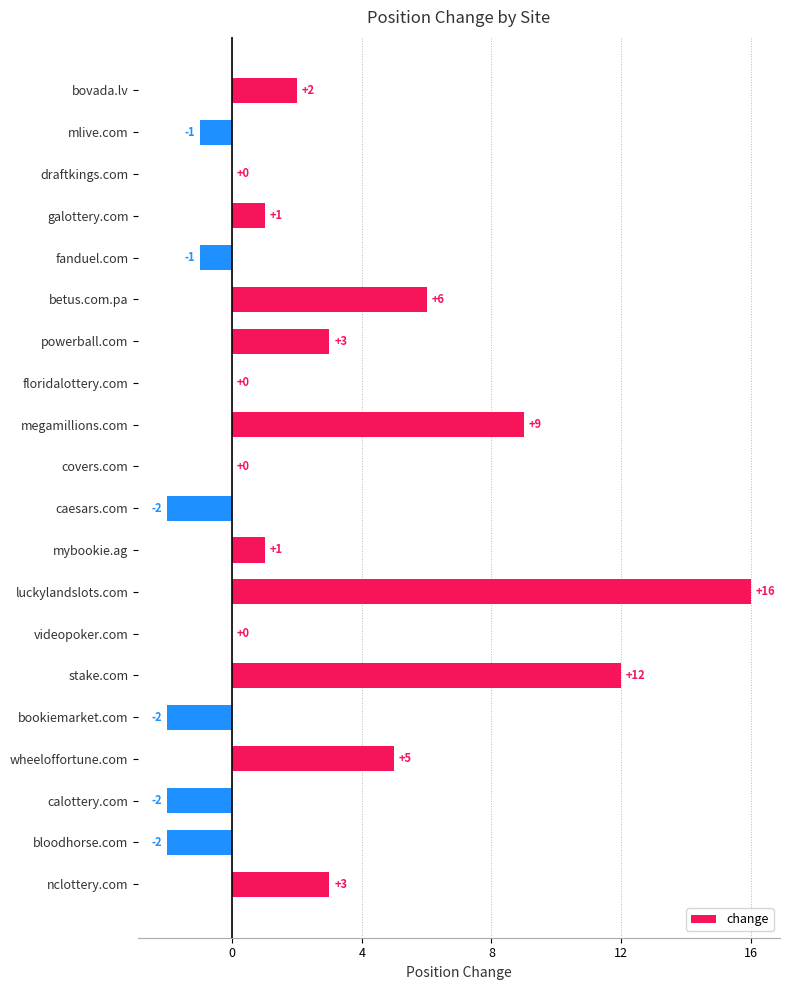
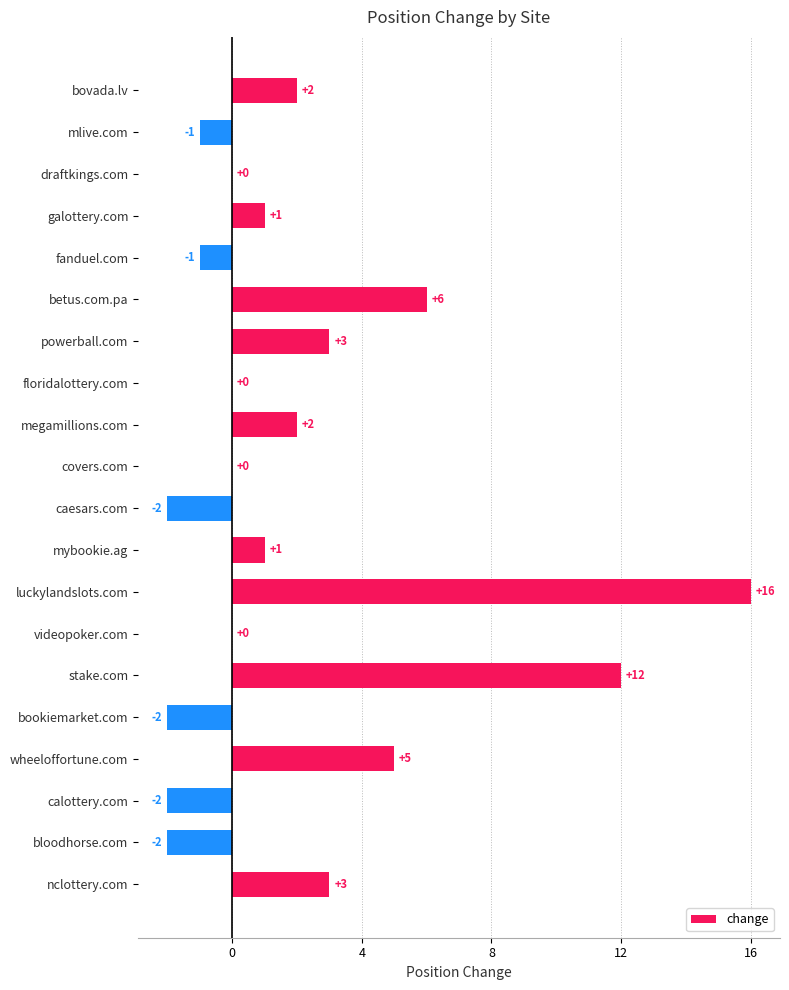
megamillions.com: +9 -> +2
